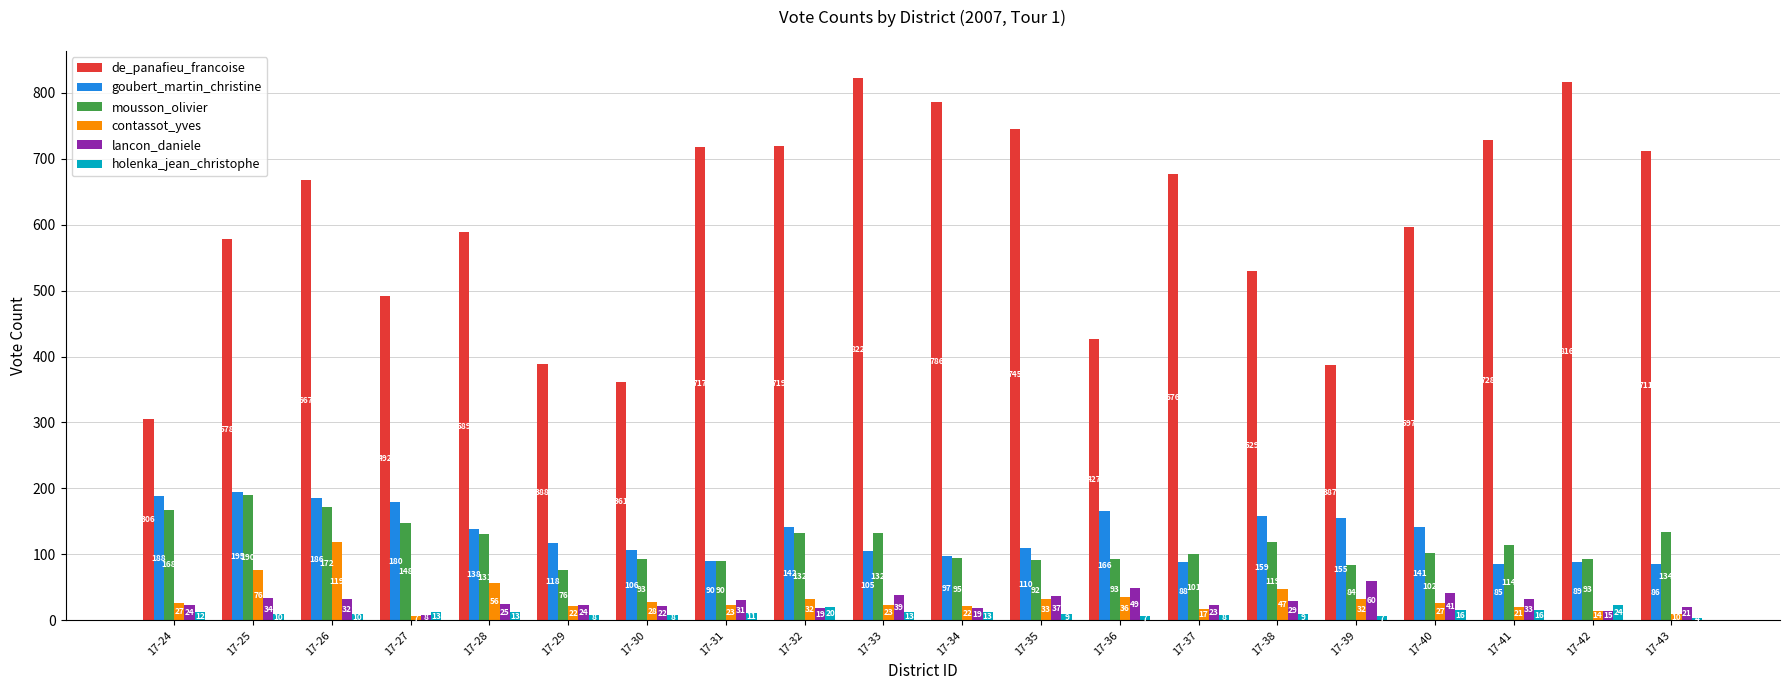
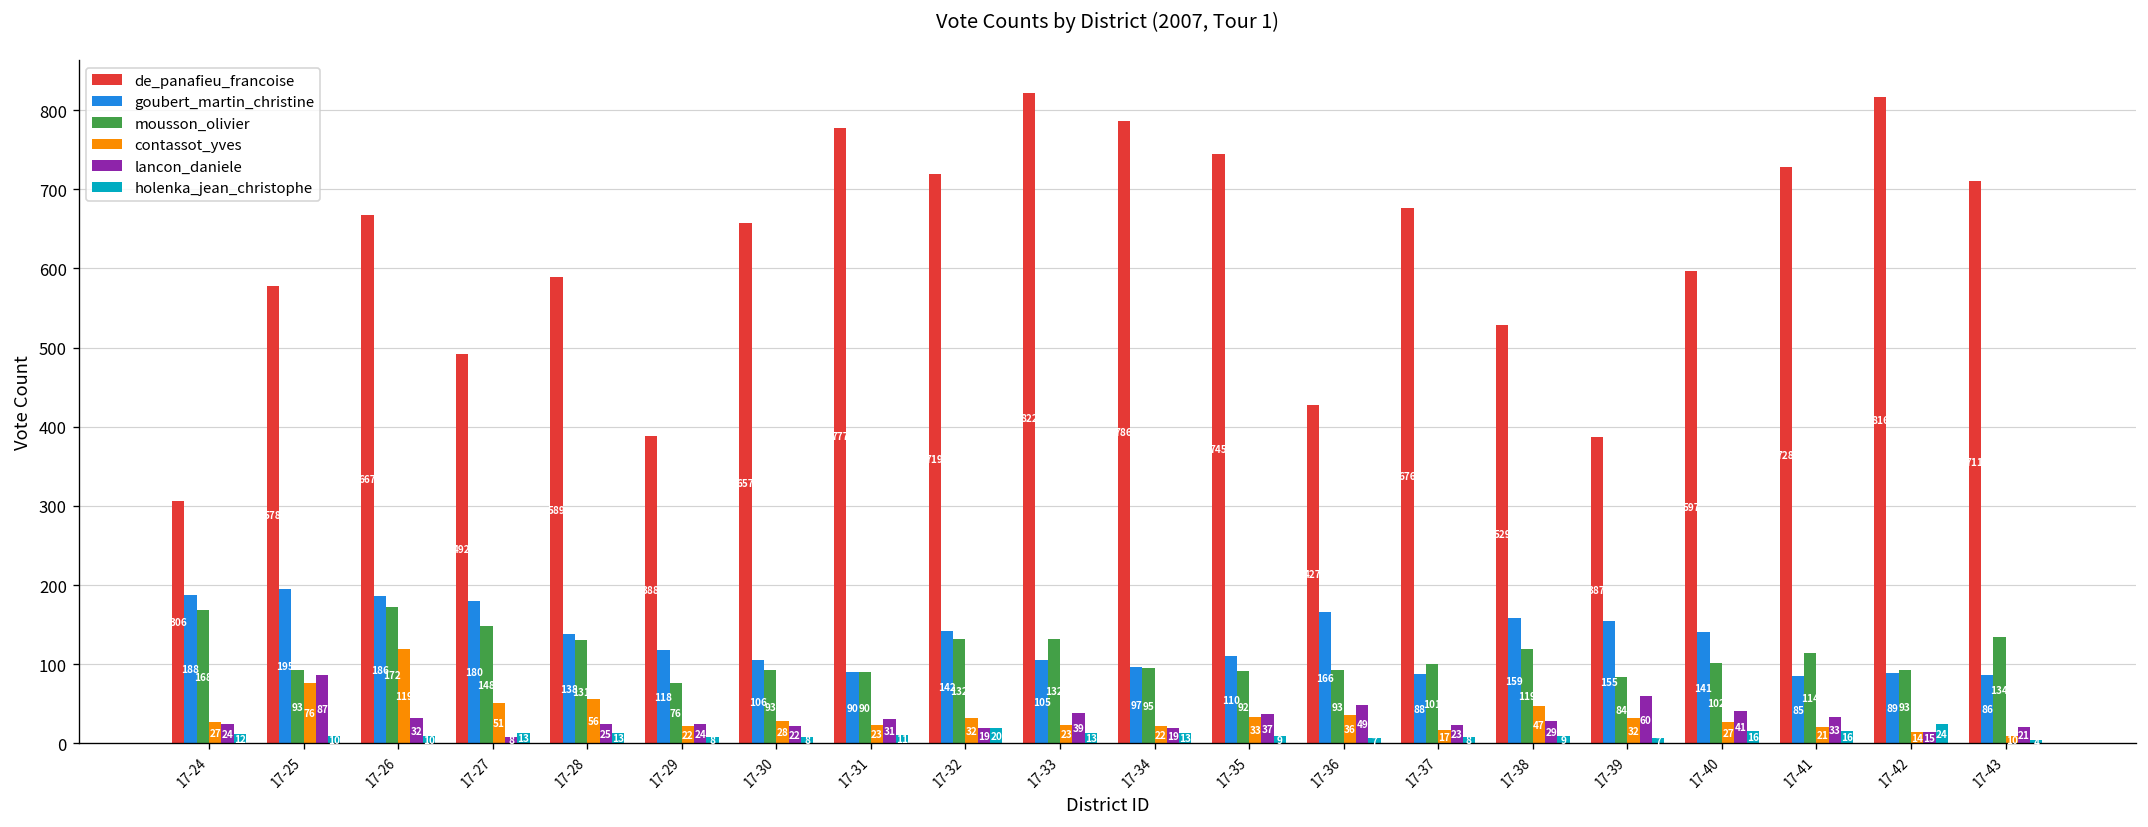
mousson_olivier, 17-25: 190 -> 93
lancon_daniele, 17-25: 34 -> 87
contassot_yves, 17-27: 7 -> 51
de_panafieu_francoise, 17-30: 361 -> 657
de_panafieu_francoise, 17-31: 717 -> 777
